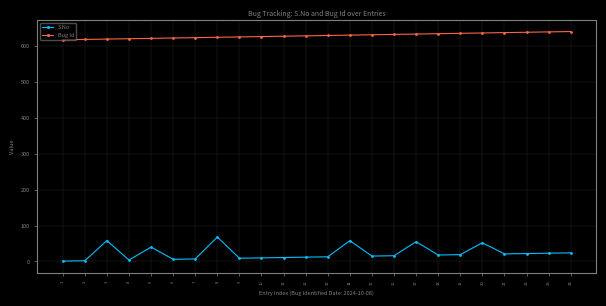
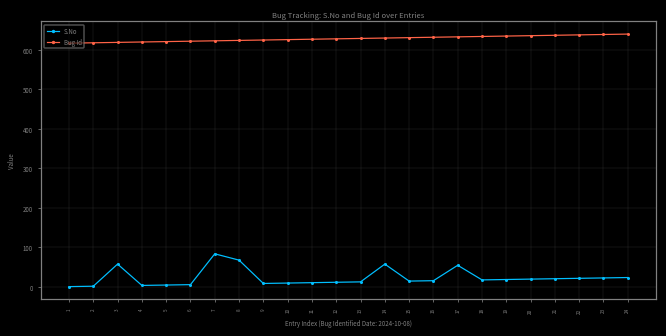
S.No, 5: 40 -> 10
S.No, 7: 10 -> 80
S.No, 20: 50 -> 20
